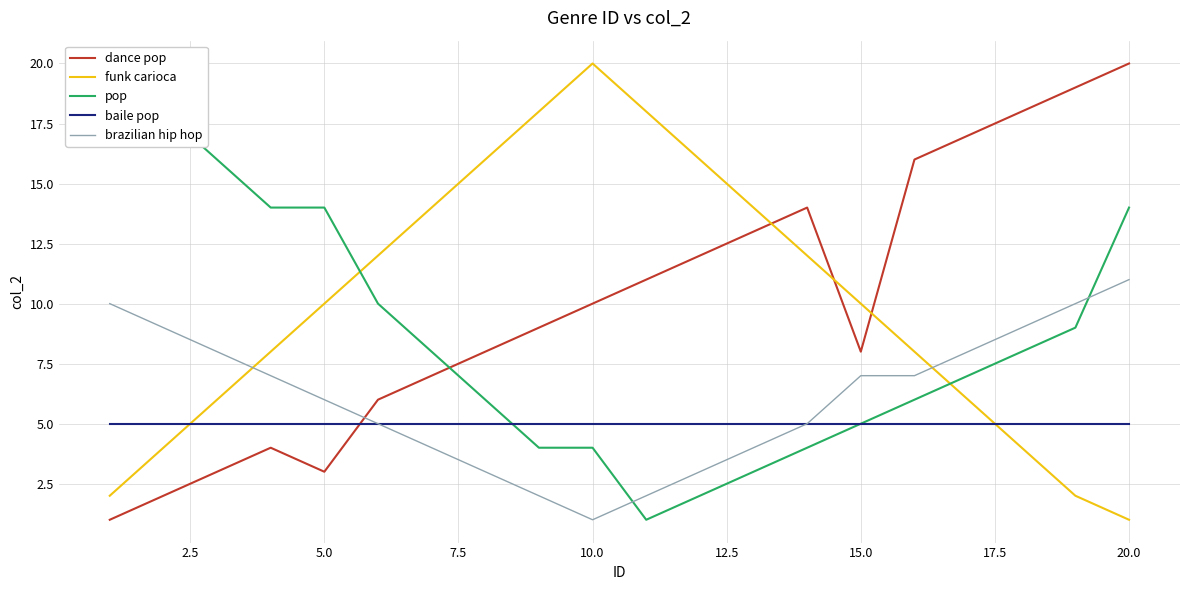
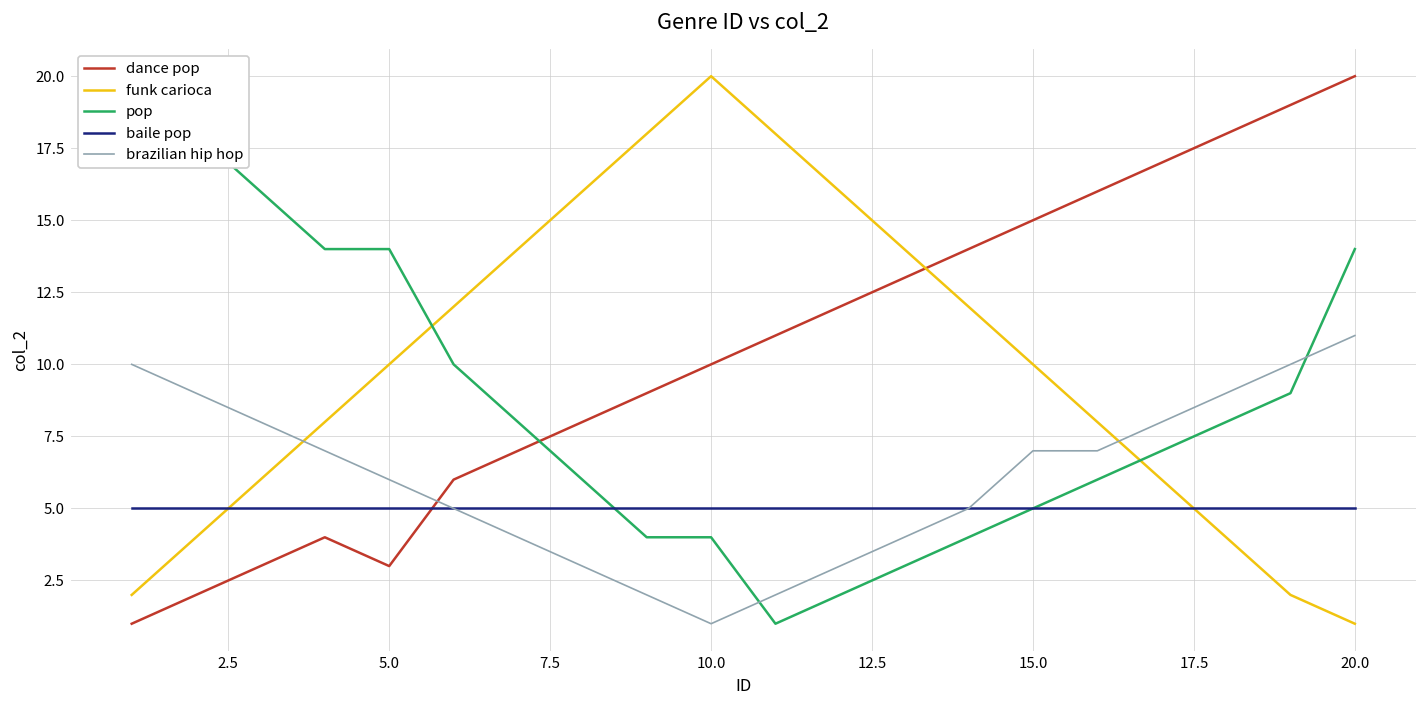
dance pop, 15.0: 8 -> 15
